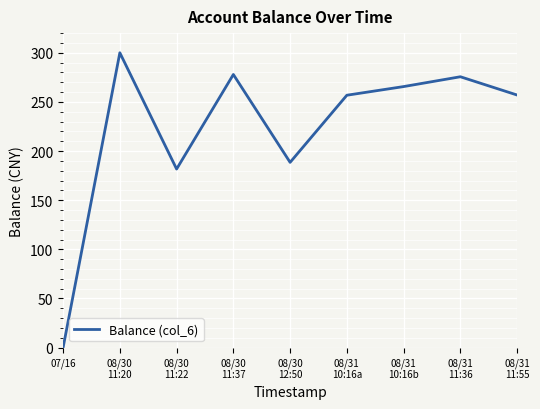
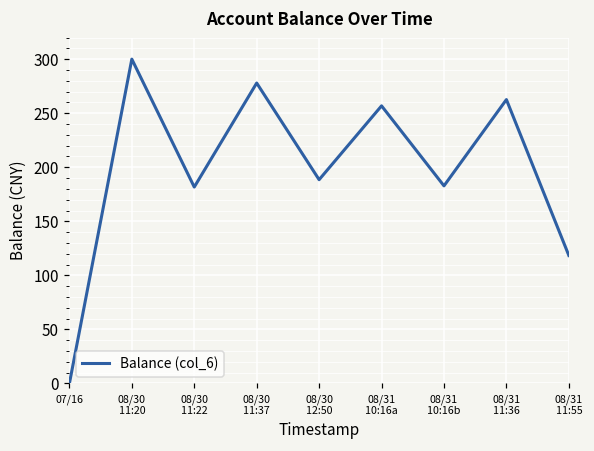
08/31 10:16b: 270 -> 180
08/31 11:36: 280 -> 260
08/31 11:55: 260 -> 120
